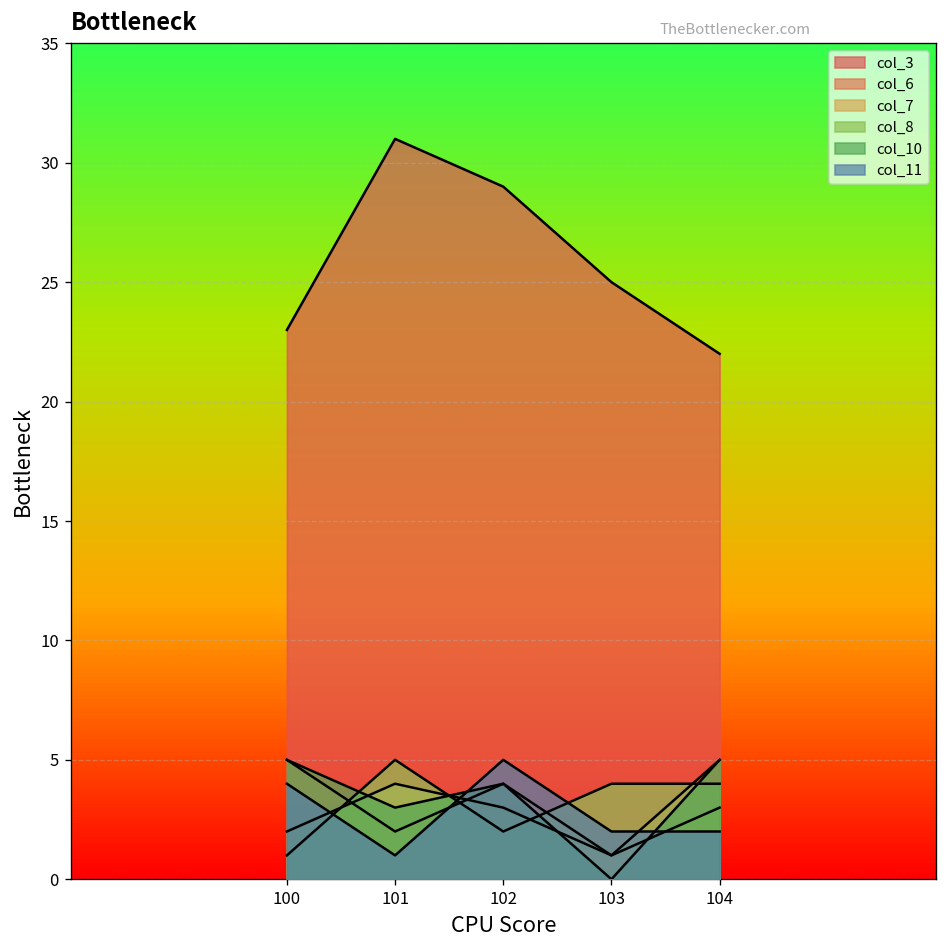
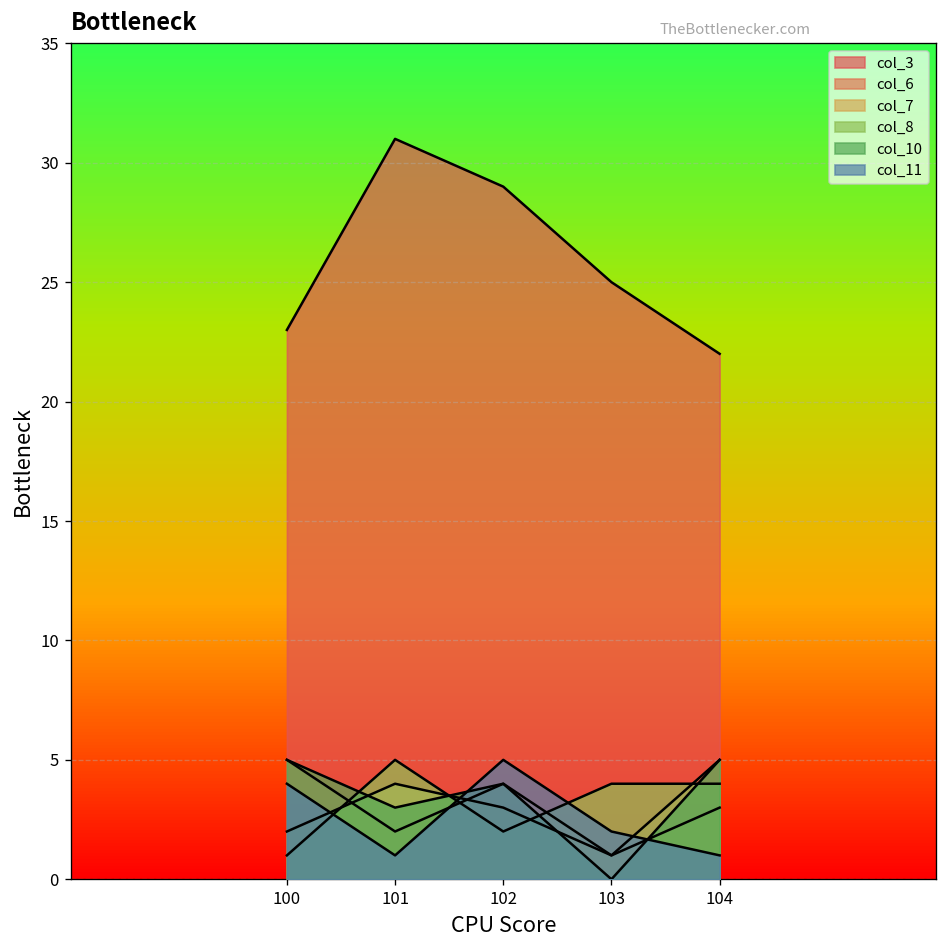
col_11, 104: 2 -> 1
